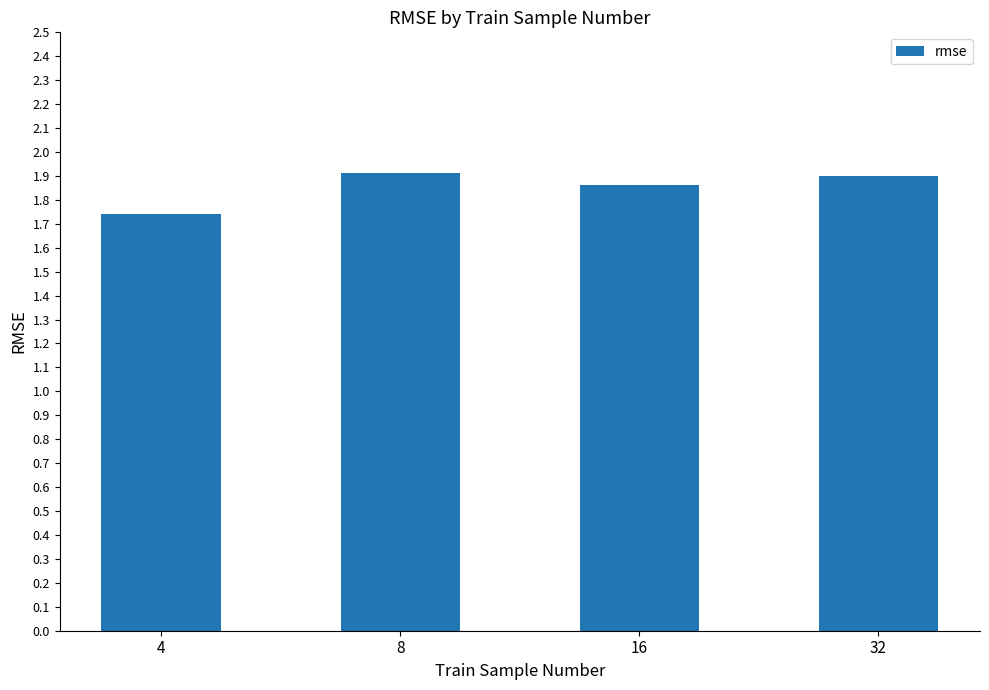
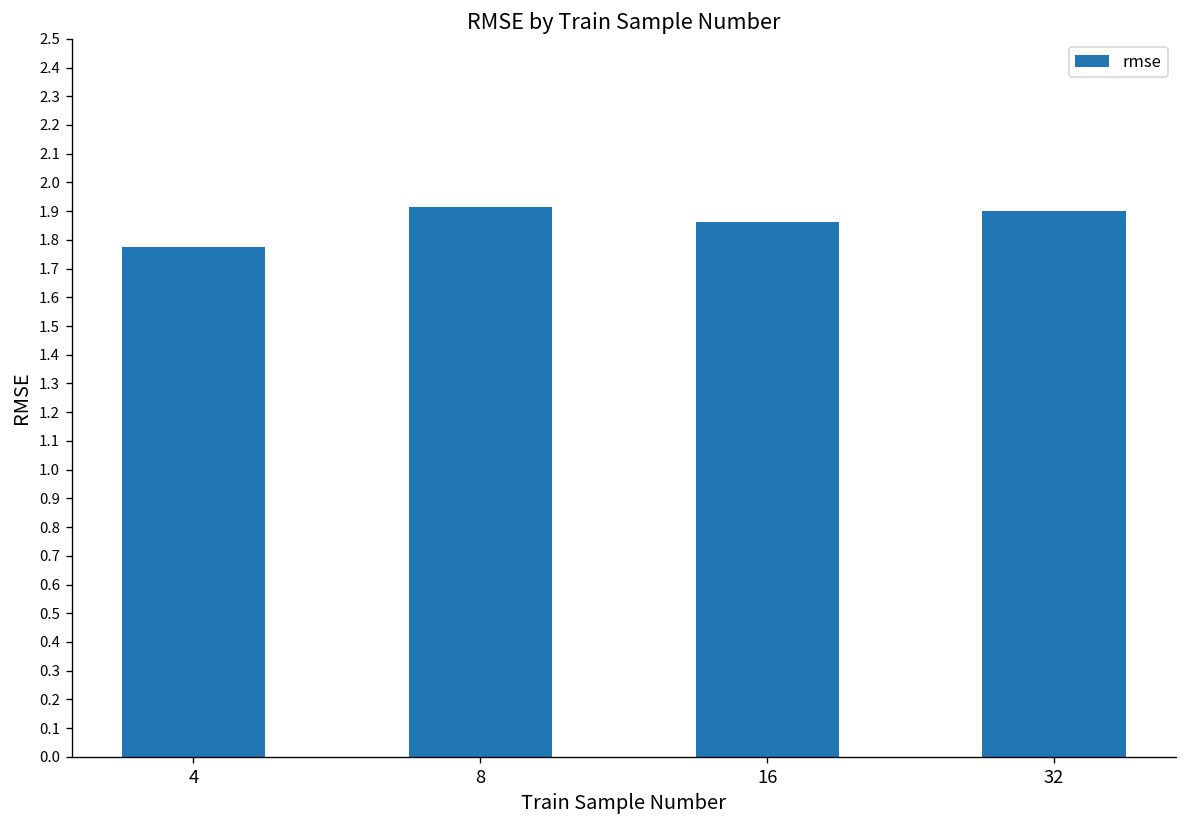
4: 1.74 -> 1.78
